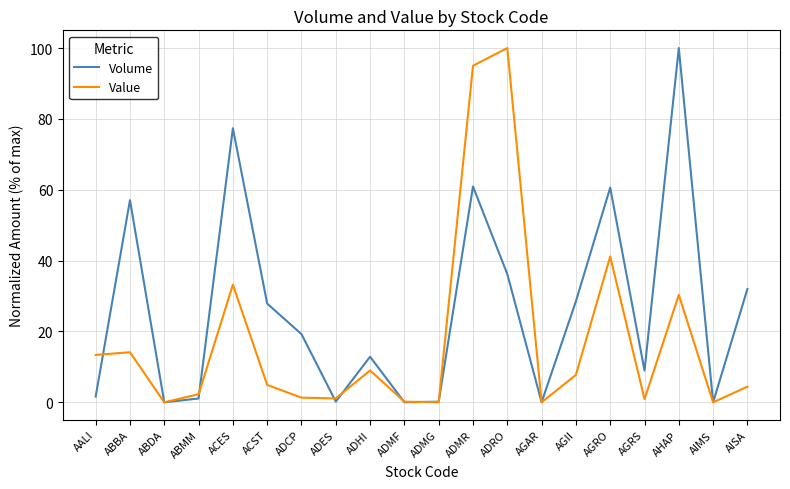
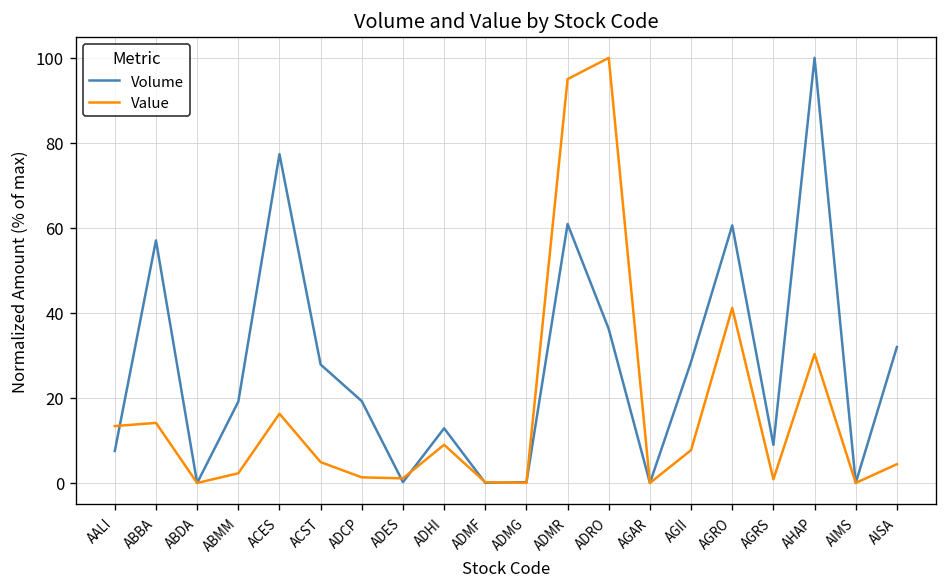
Volume, AALI: 2 -> 8
Volume, ABMM: 1 -> 19
Value, ACES: 33 -> 16
